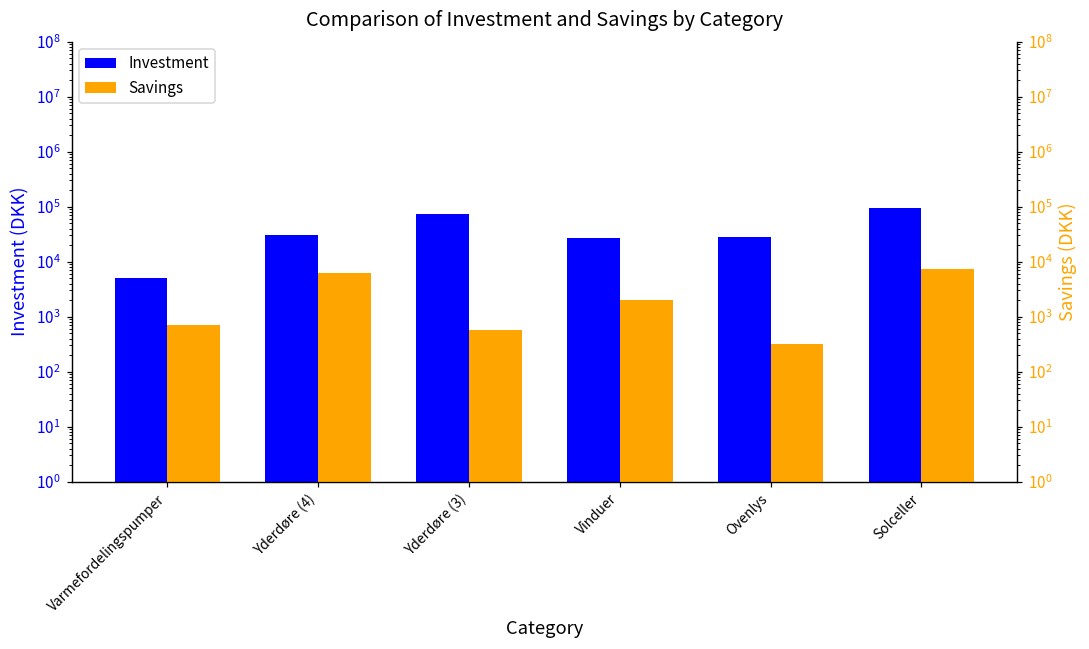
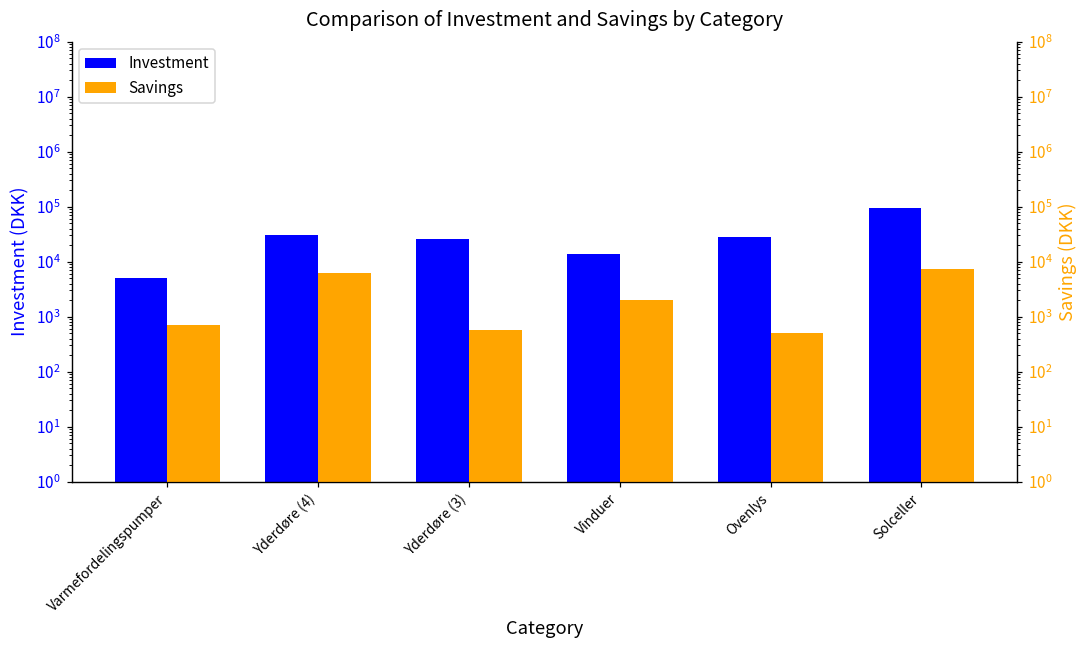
Investment, Yderdøre (3): 70000 -> 30000
Investment, Vinduer: 30000 -> 14000
Savings, Ovenlys: 300 -> 500
